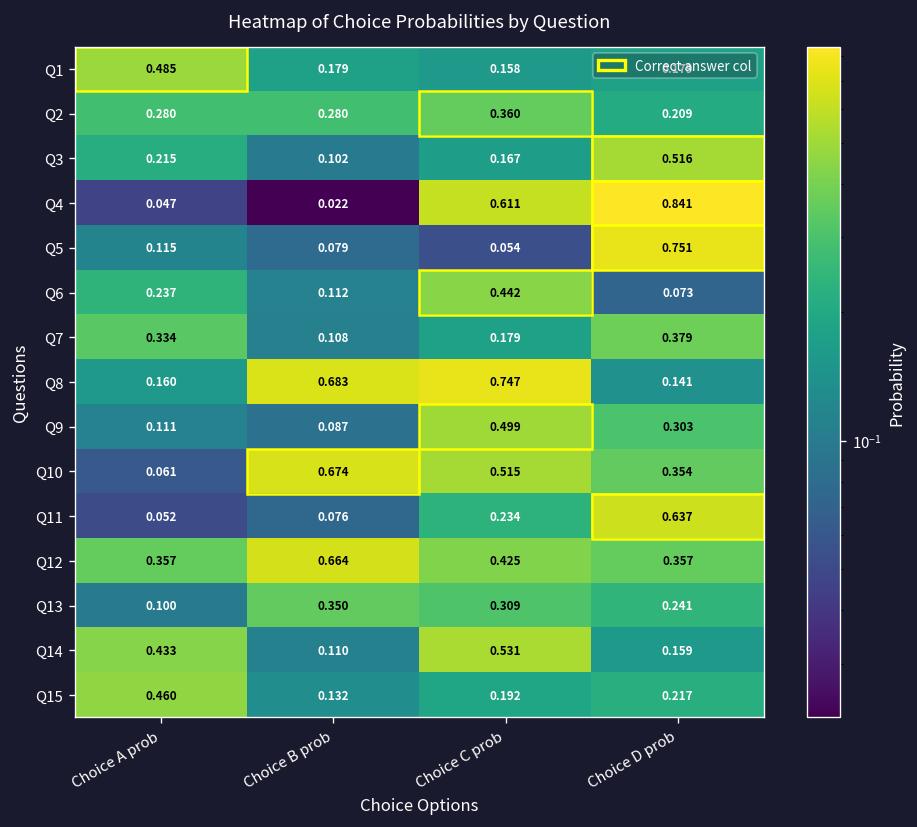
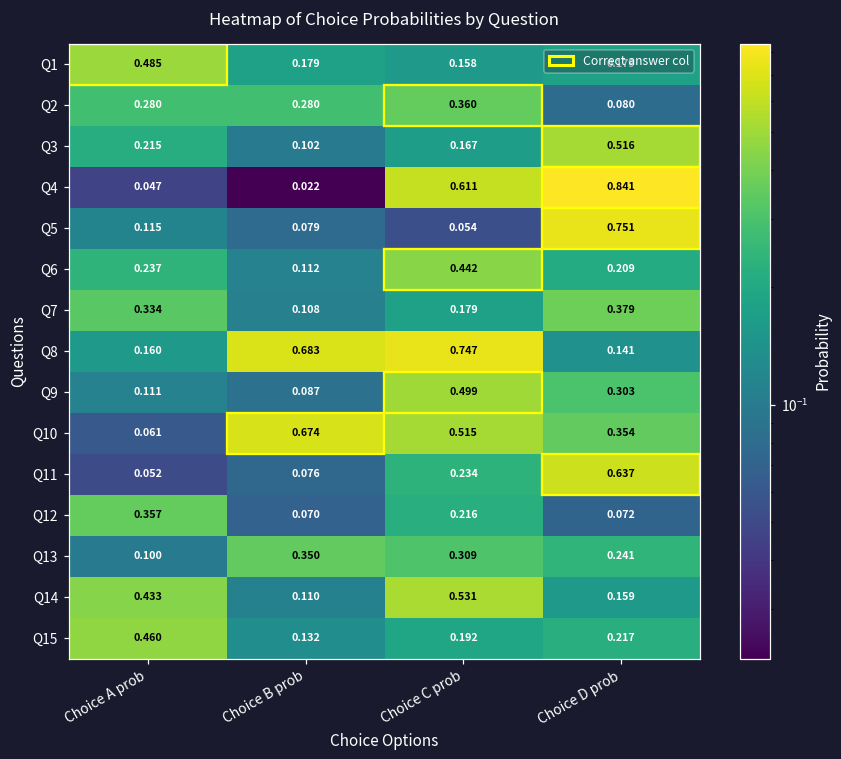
Q2, Choice D prob: 0.209 -> 0.080
Q6, Choice D prob: 0.073 -> 0.209
Q12, Choice B prob: 0.664 -> 0.070
Q12, Choice C prob: 0.425 -> 0.216
Q12, Choice D prob: 0.357 -> 0.072
